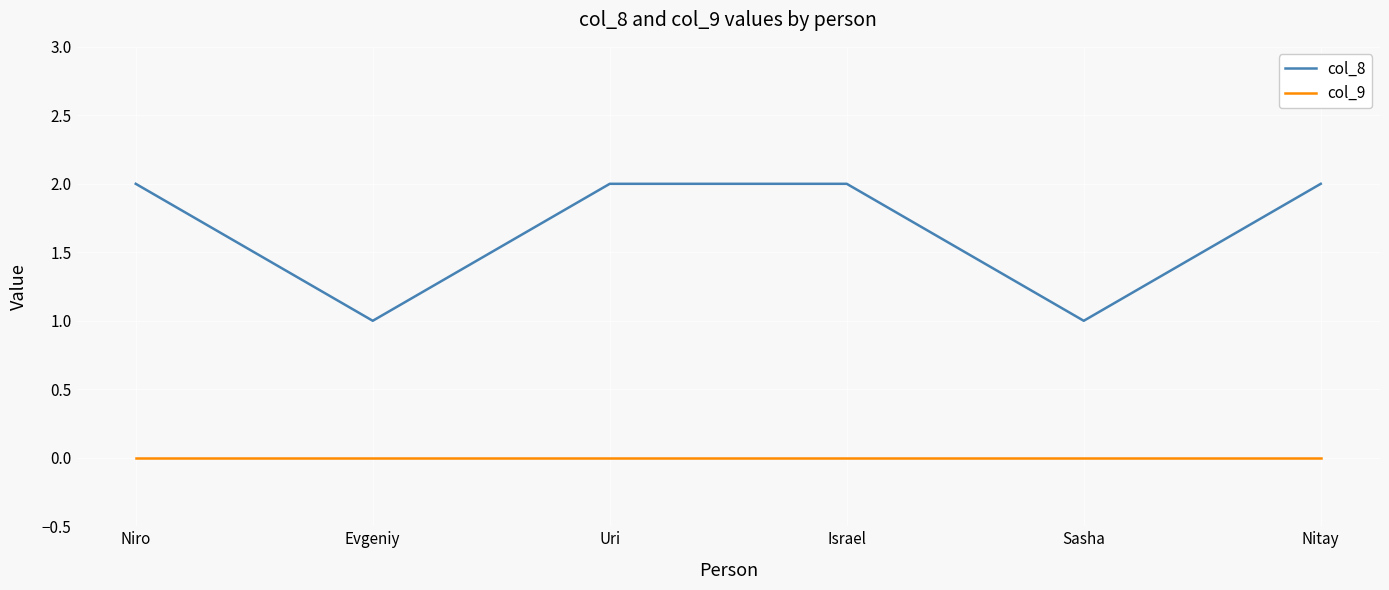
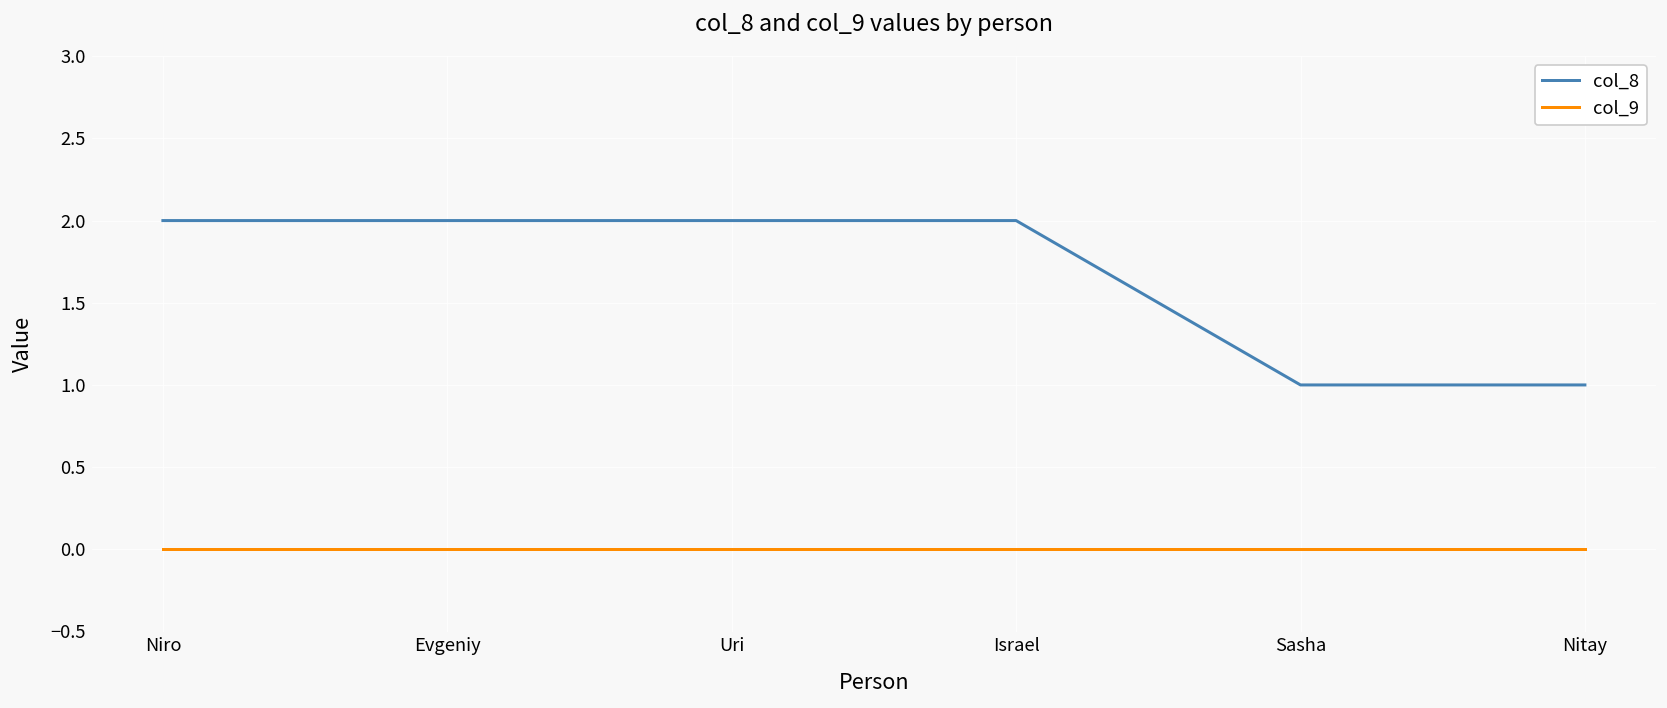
col_8, Evgeniy: 1 -> 2
col_8, Nitay: 2 -> 1
